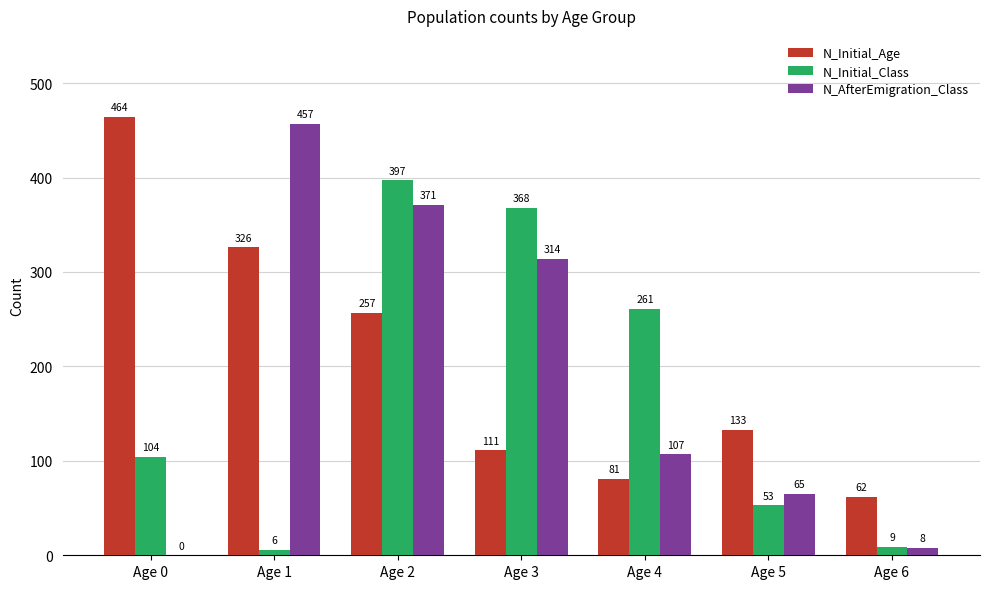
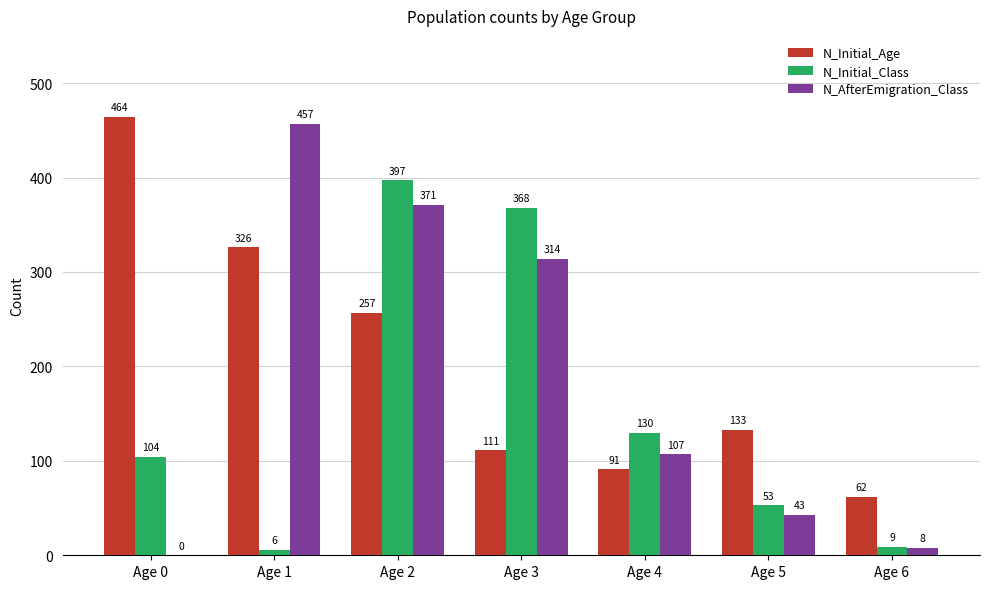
N_Initial_Age, Age 4: 81 -> 91
N_Initial_Class, Age 4: 261 -> 130
N_AfterEmigration_Class, Age 5: 65 -> 43
